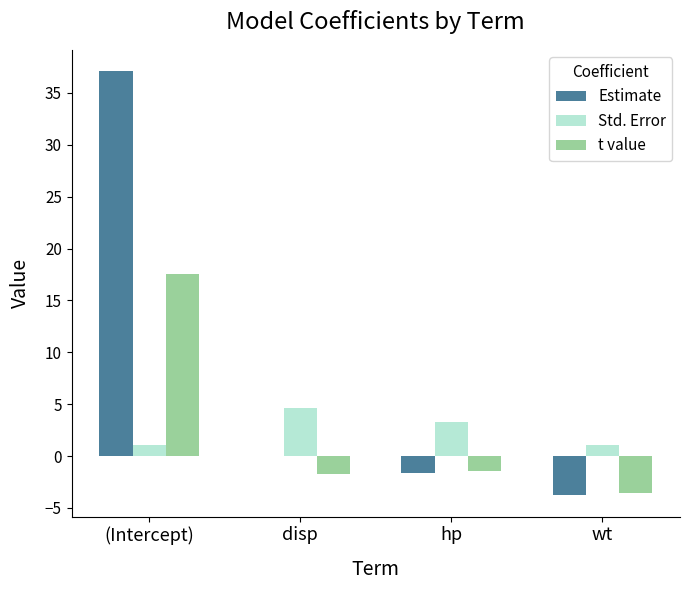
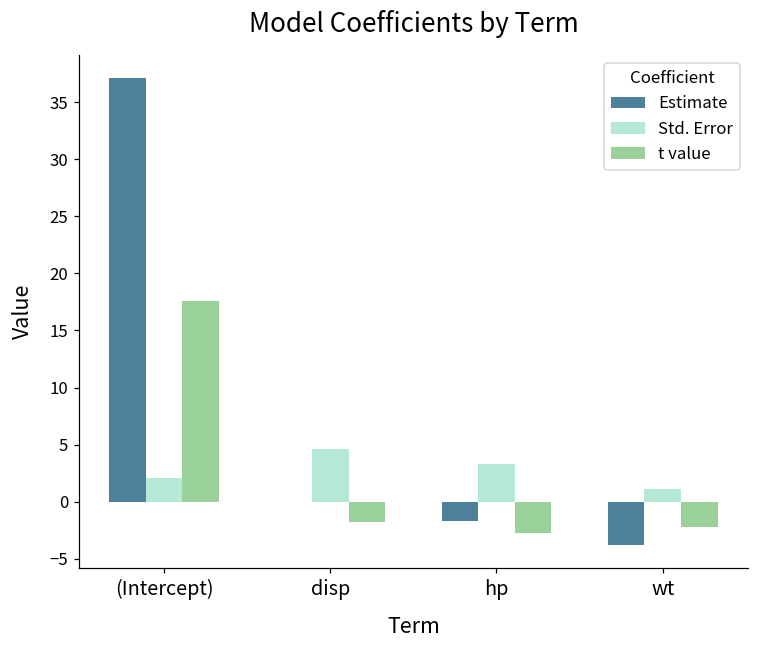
Std. Error, (Intercept): 1.0 -> 2.1
t value, hp: -1.5 -> -2.7
t value, wt: -3.6 -> -2.2
